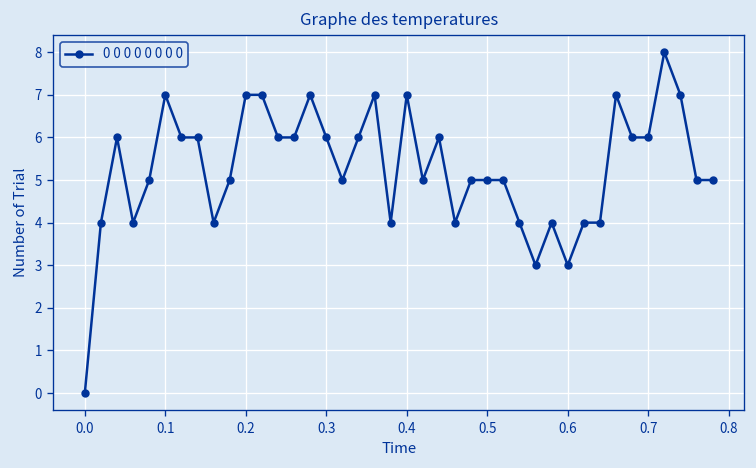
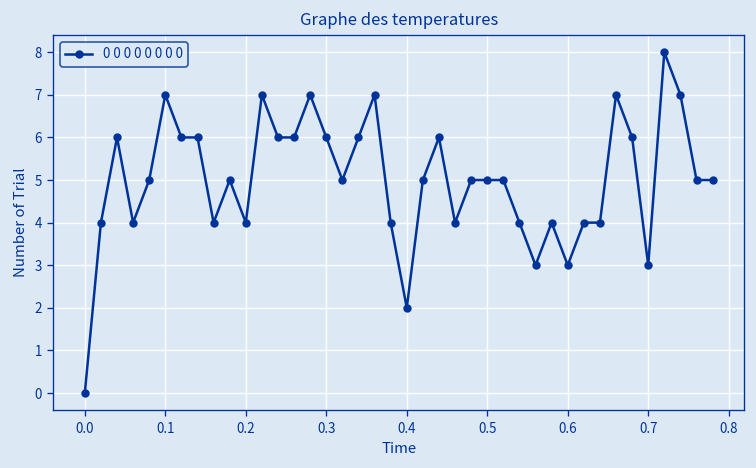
0.2: 7 -> 4
0.4: 7 -> 2
0.7: 6 -> 3
